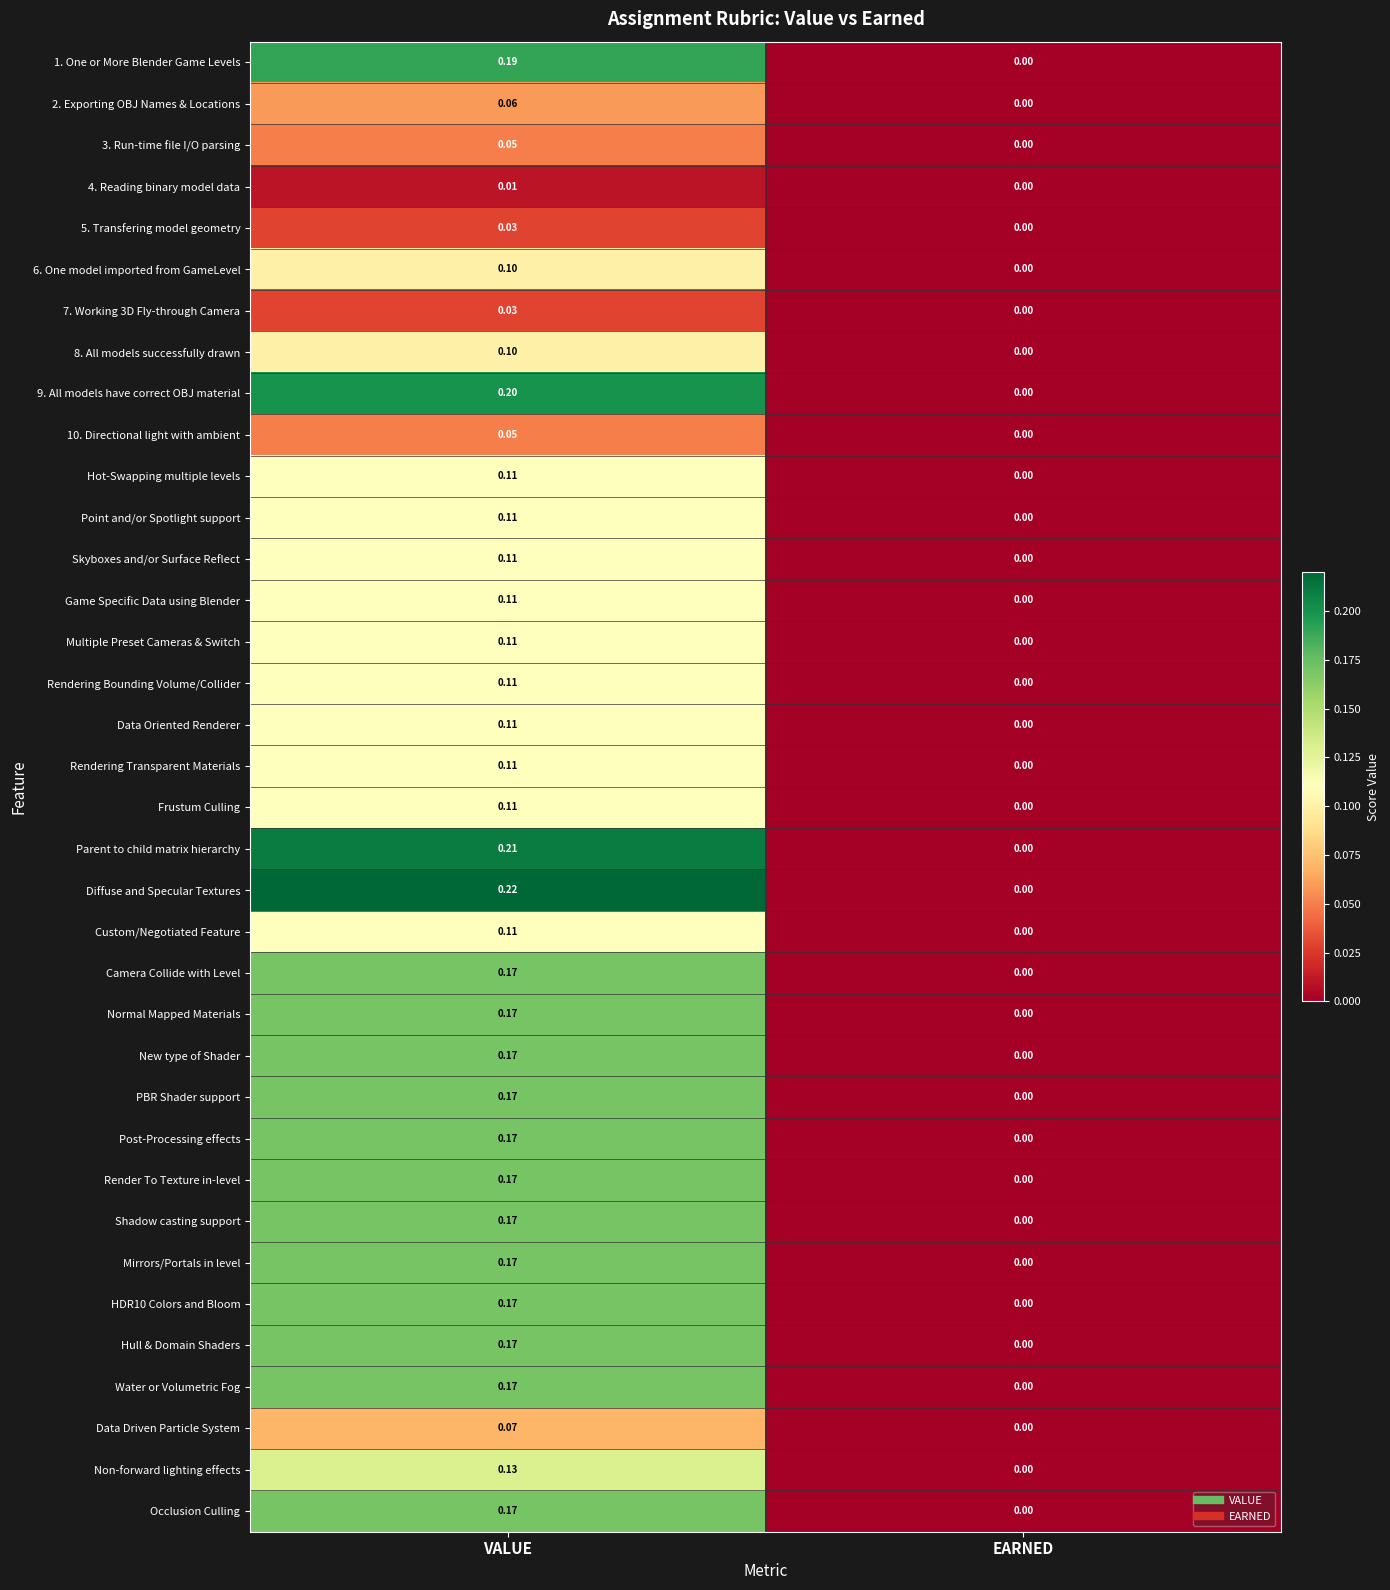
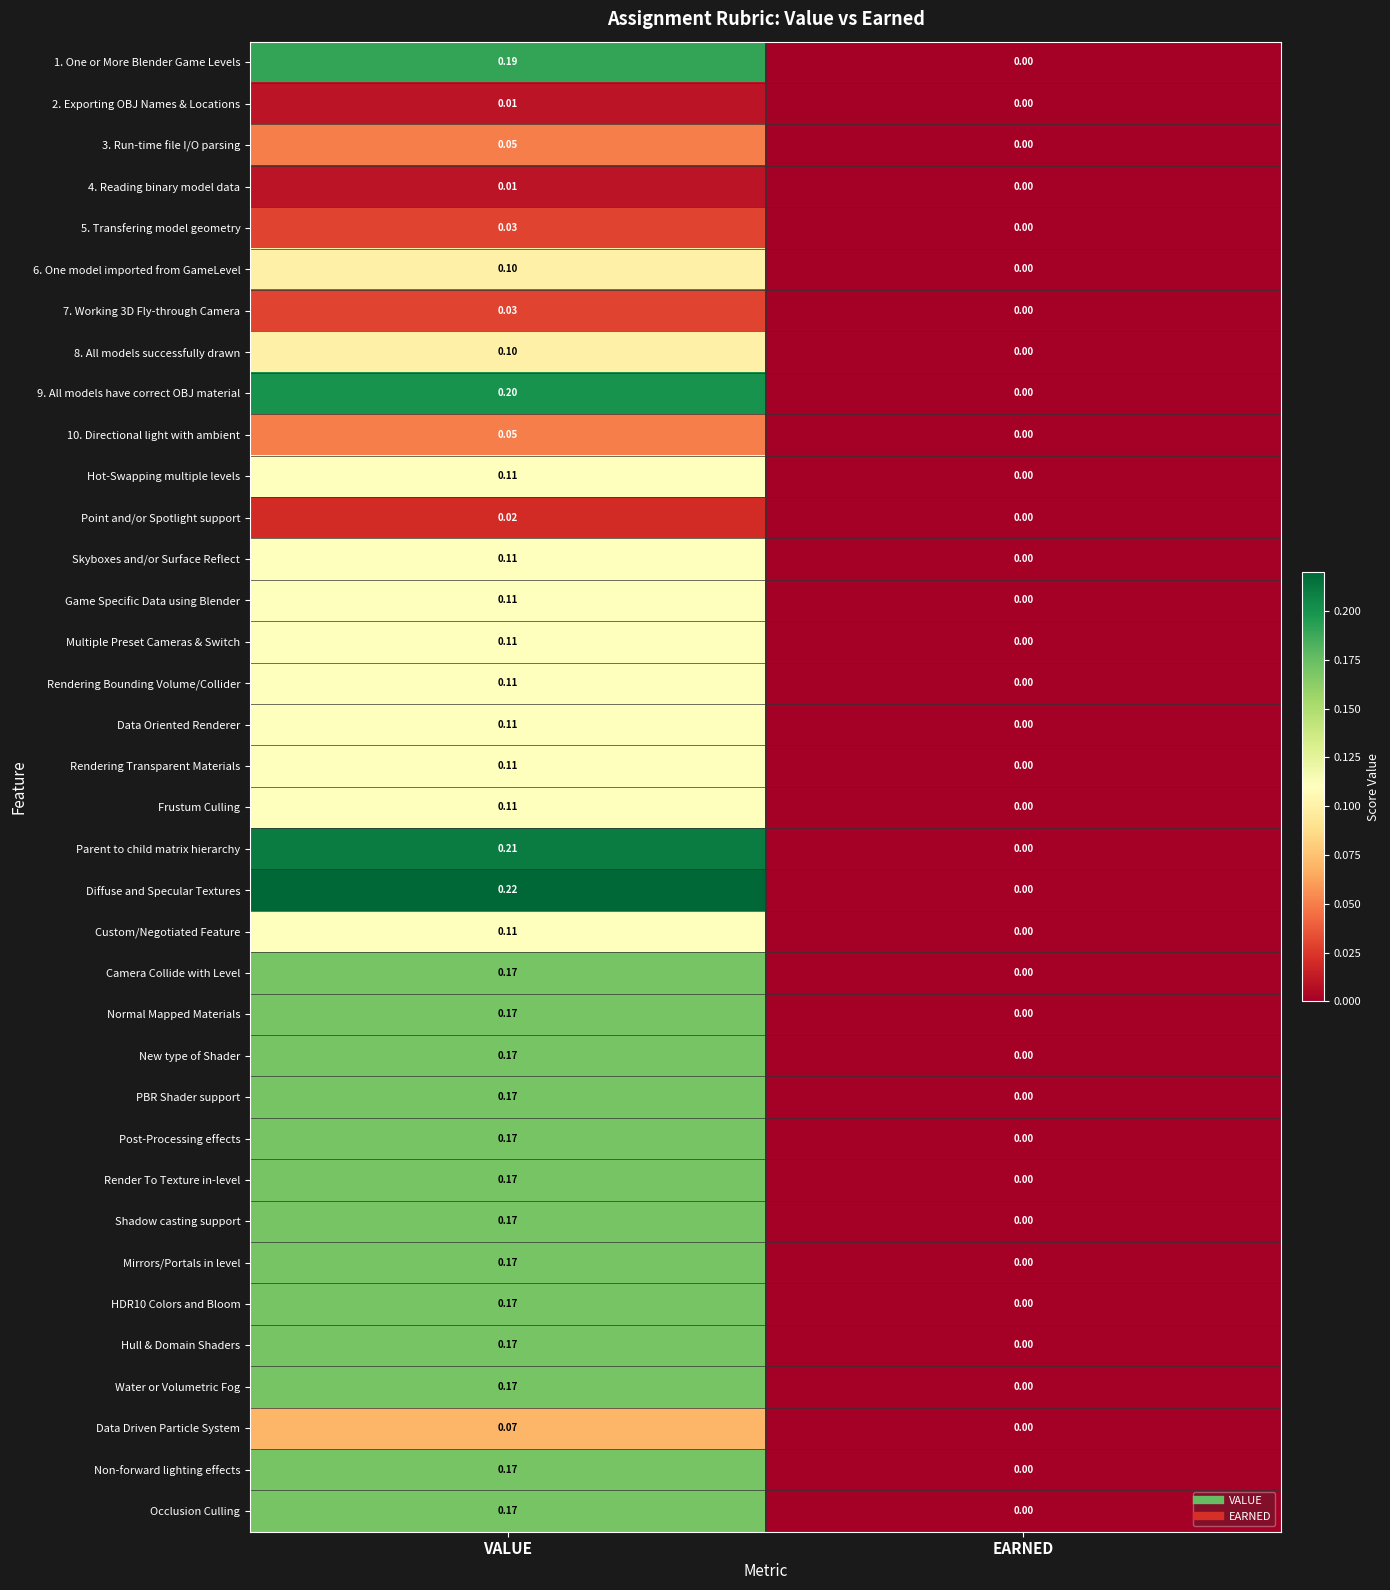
2. Exporting OBJ Names & Locations, VALUE: 0.06 -> 0.01
Point and/or Spotlight support, VALUE: 0.11 -> 0.02
Non-forward lighting effects, VALUE: 0.13 -> 0.17
